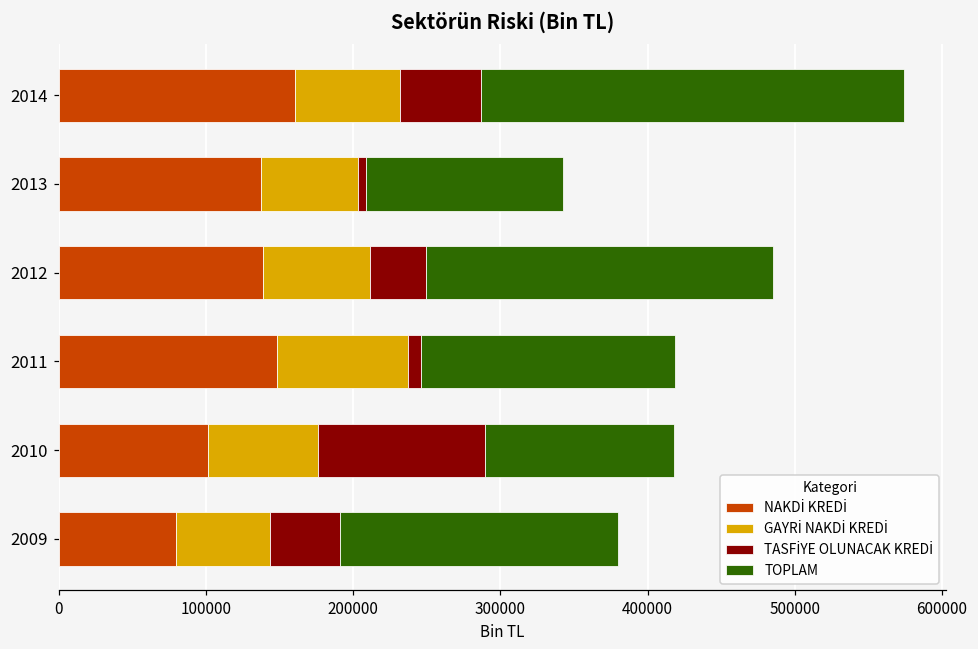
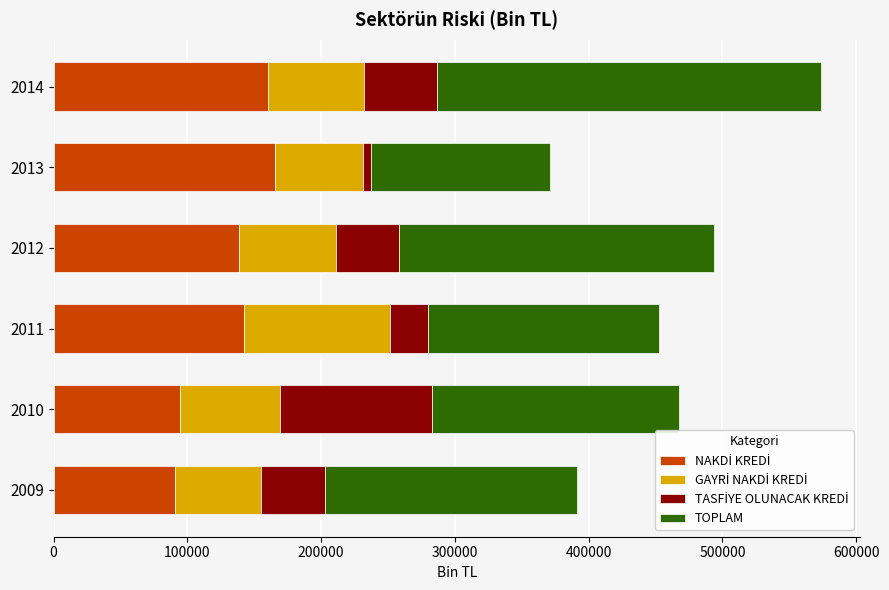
NAKDİ KREDİ, 2013: 137000 -> 166000
TASFİYE OLUNACAK KREDİ, 2012: 38000 -> 47000
NAKDİ KREDİ, 2011: 148000 -> 142000
GAYRİ NAKDİ KREDİ, 2011: 89000 -> 109000
TASFİYE OLUNACAK KREDİ, 2011: 9000 -> 29000
NAKDİ KREDİ, 2010: 101000 -> 95000
TOPLAM, 2010: 129000 -> 185000
NAKDİ KREDİ, 2009: 79000 -> 91000
